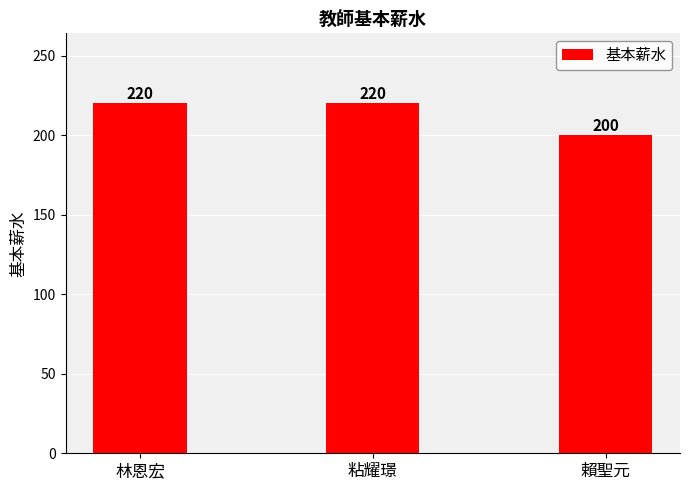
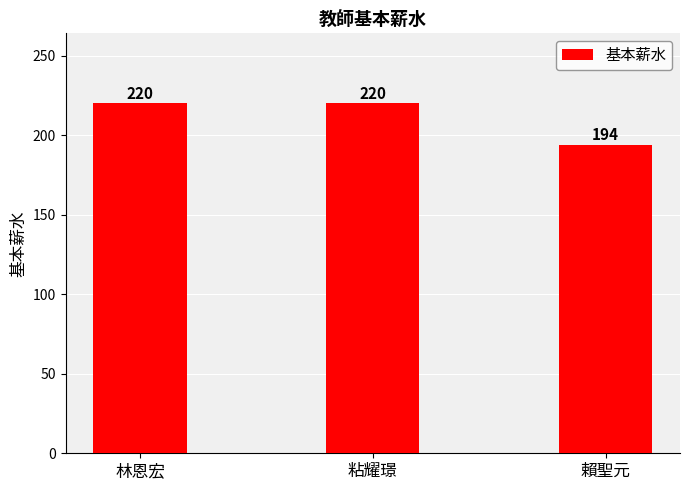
賴聖元: 200 -> 194
